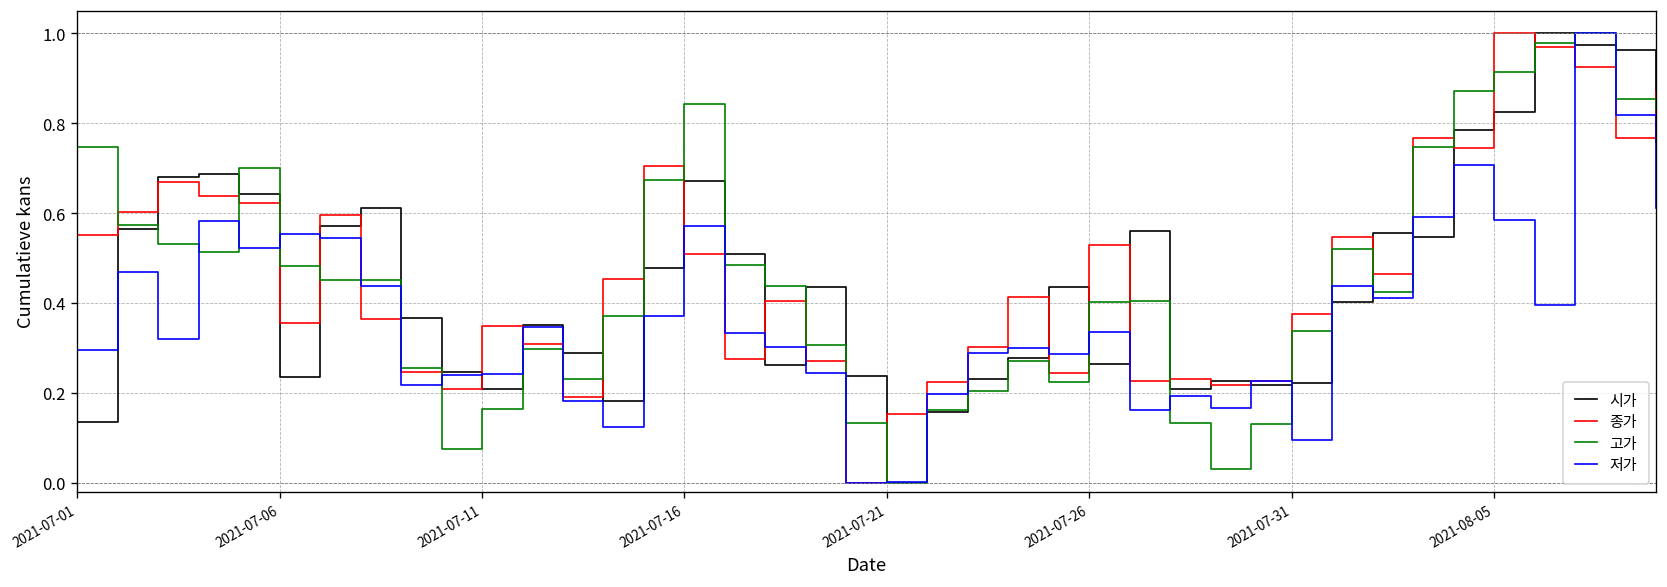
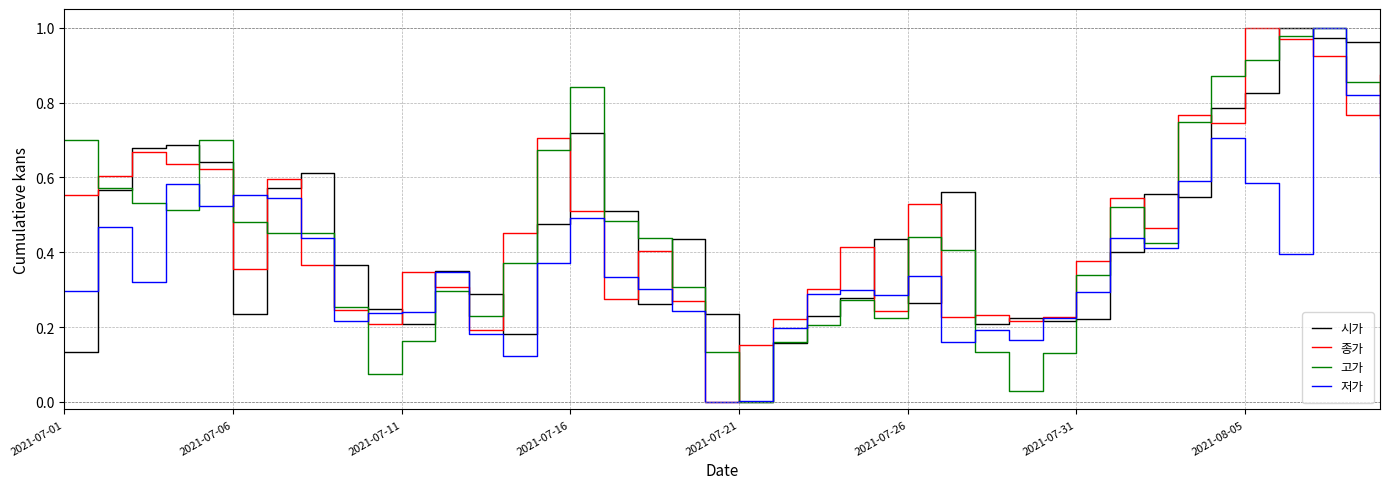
고가, 2021-07-01: 0.75 -> 0.70
시가, 2021-07-16: 0.67 -> 0.72
저가, 2021-07-16: 0.57 -> 0.49
고가, 2021-07-26: 0.40 -> 0.44
저가, 2021-07-31: 0.09 -> 0.29
